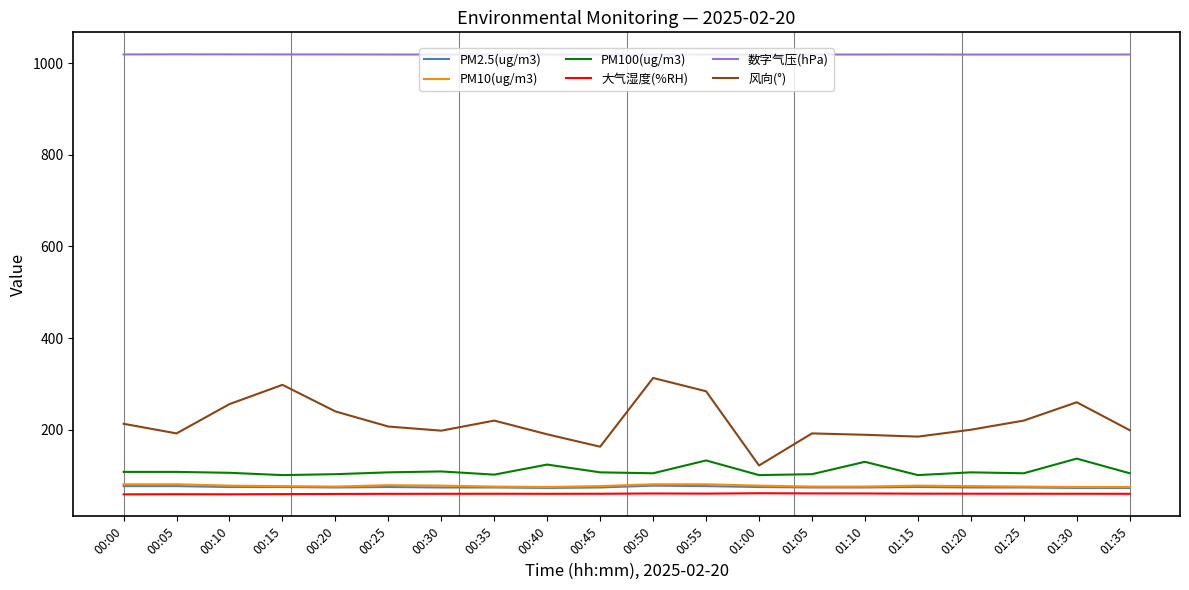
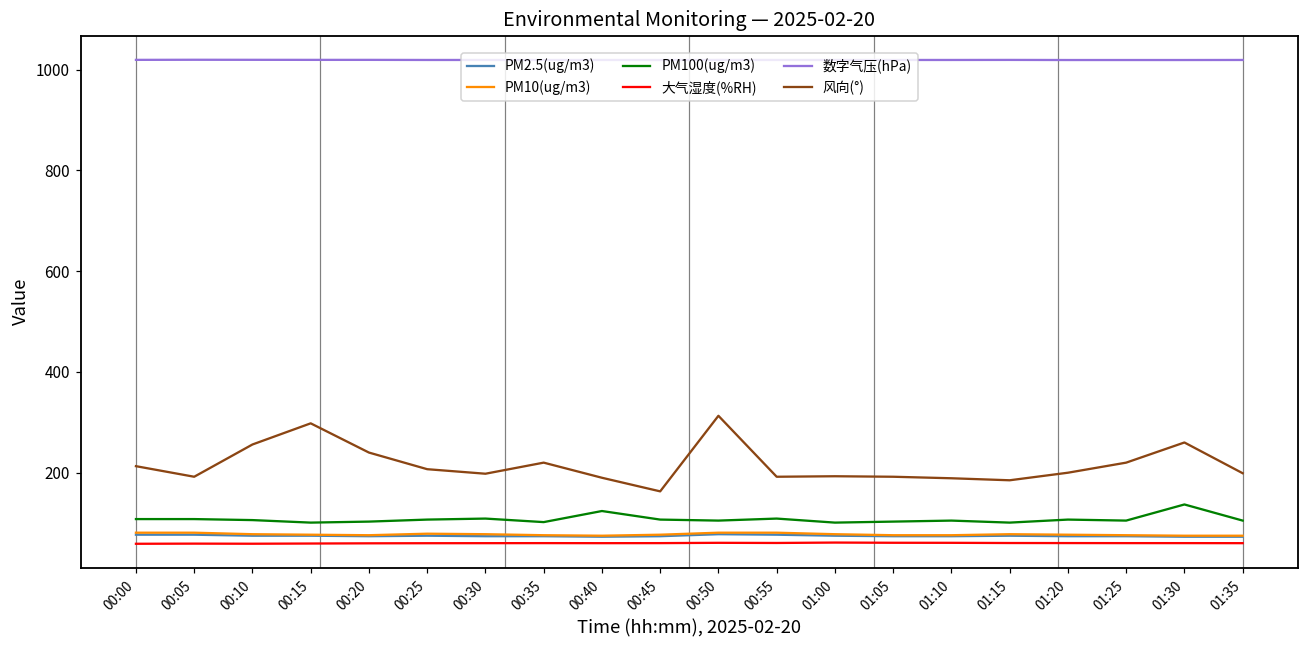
PM100(ug/m3), 00:55: 130 -> 110
风向(°), 00:55: 280 -> 190
风向(°), 01:00: 120 -> 190
PM100(ug/m3), 01:10: 130 -> 110
